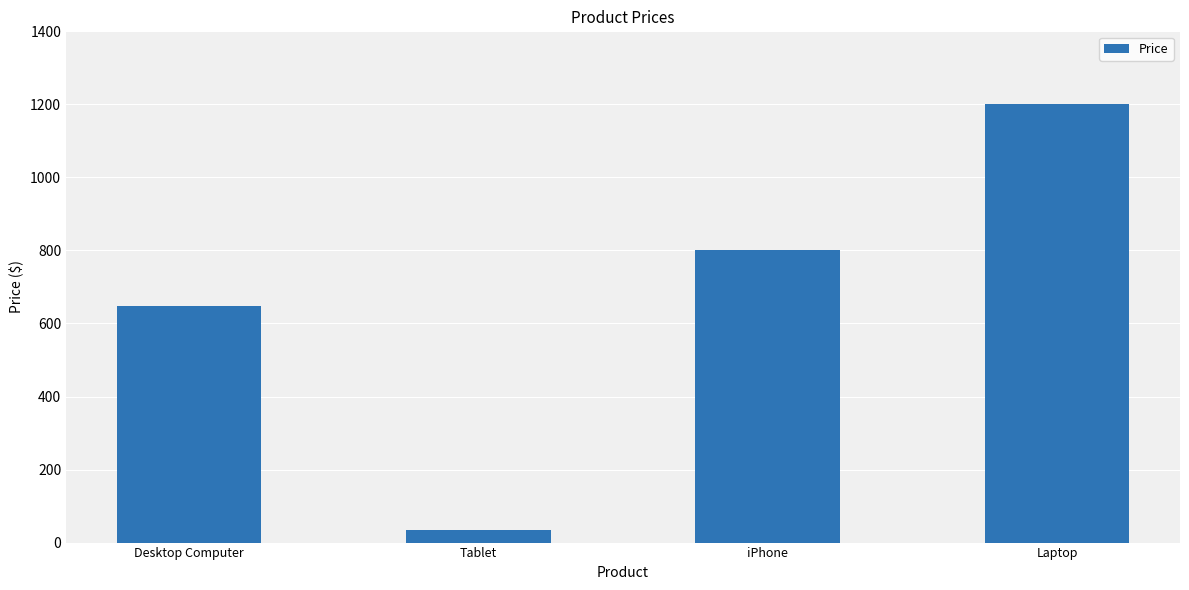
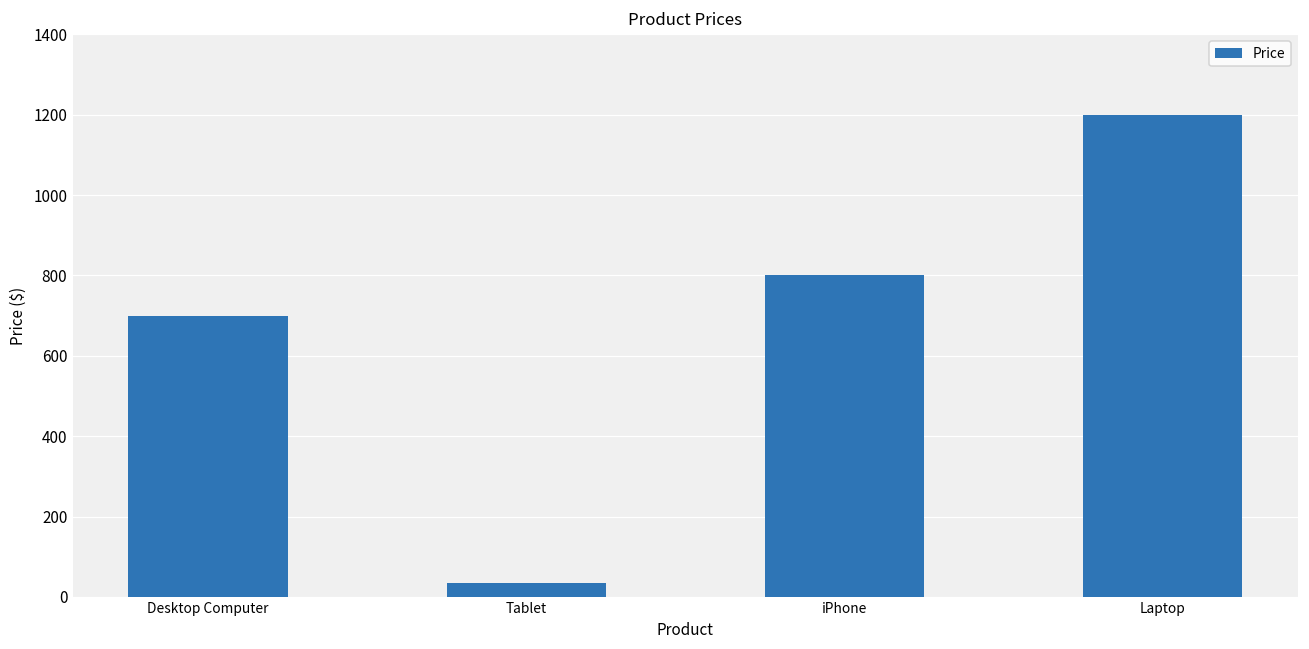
Desktop Computer: 650 -> 700
